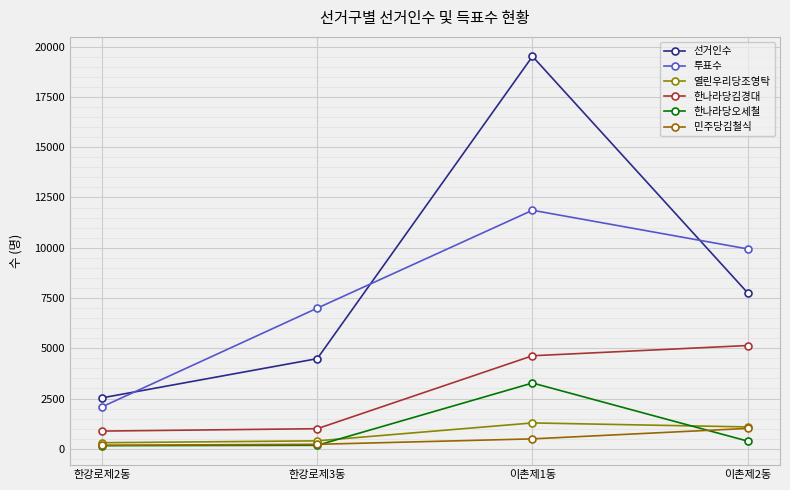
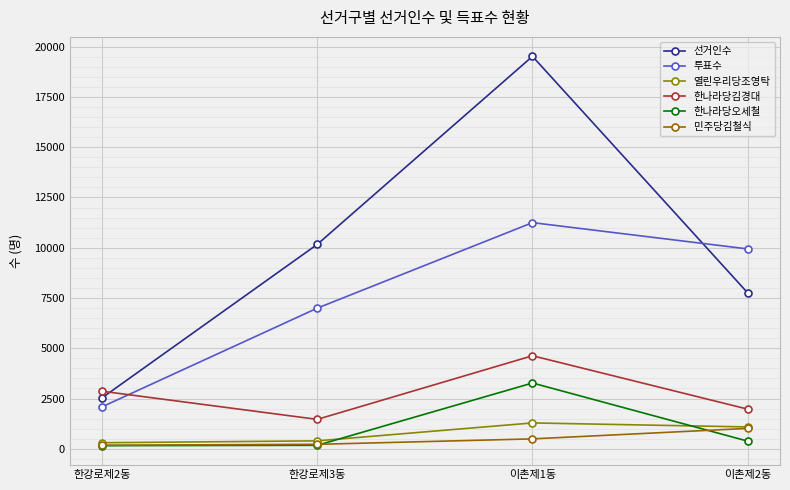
한나라당김경대, 한강로제2동: 900 -> 2900
선거인수, 한강로제3동: 4500 -> 10200
한나라당김경대, 한강로제3동: 1000 -> 1500
투표수, 이촌제1동: 11900 -> 11200
한나라당김경대, 이촌제2동: 5100 -> 2000
